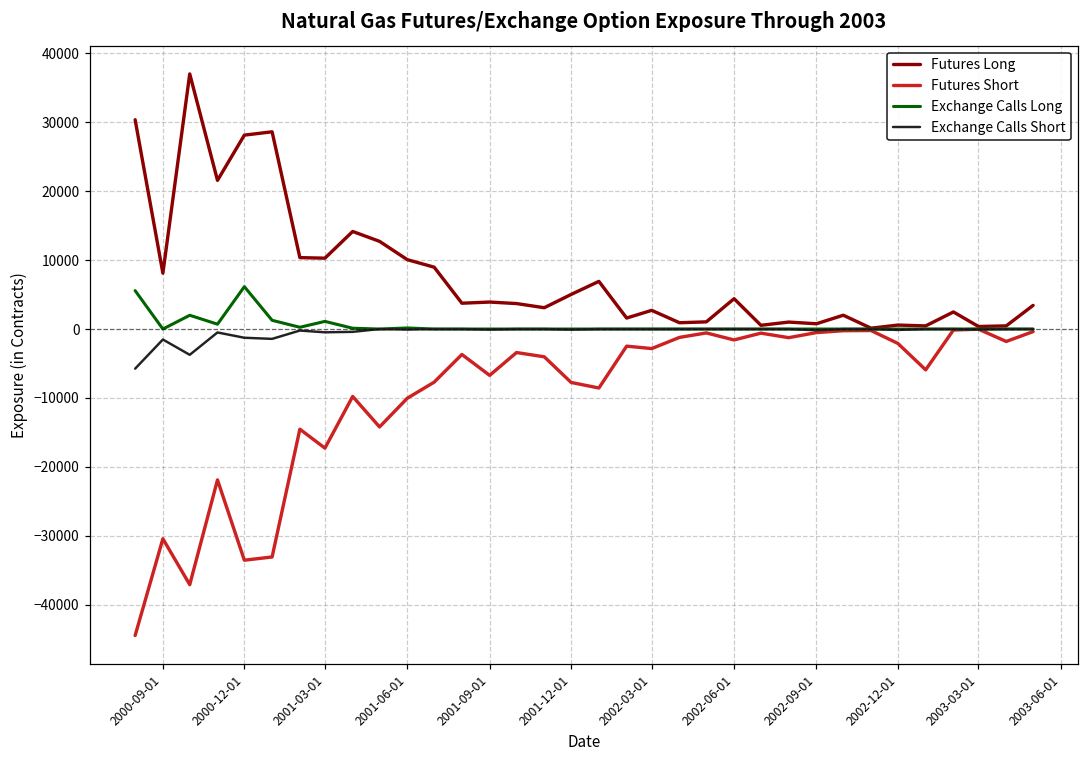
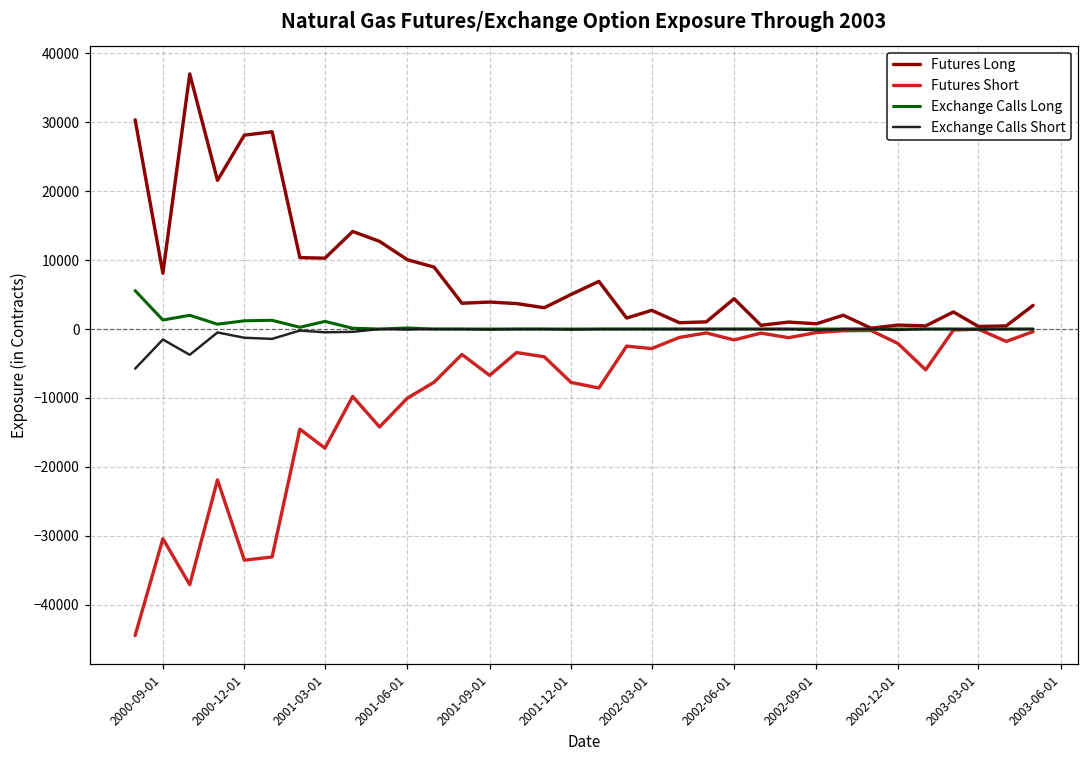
Exchange Calls Long, 2000-09-01: 0 -> 1000
Exchange Calls Long, 2000-12-01: 6000 -> 1000
